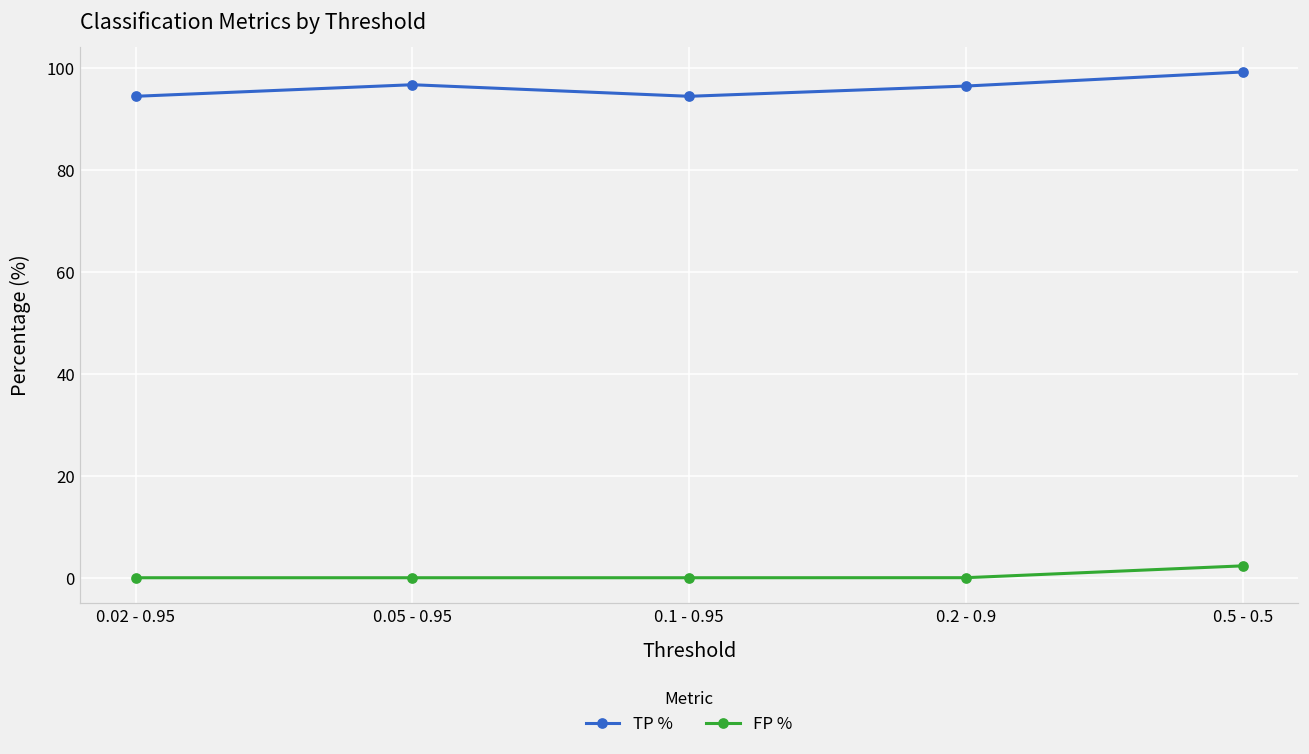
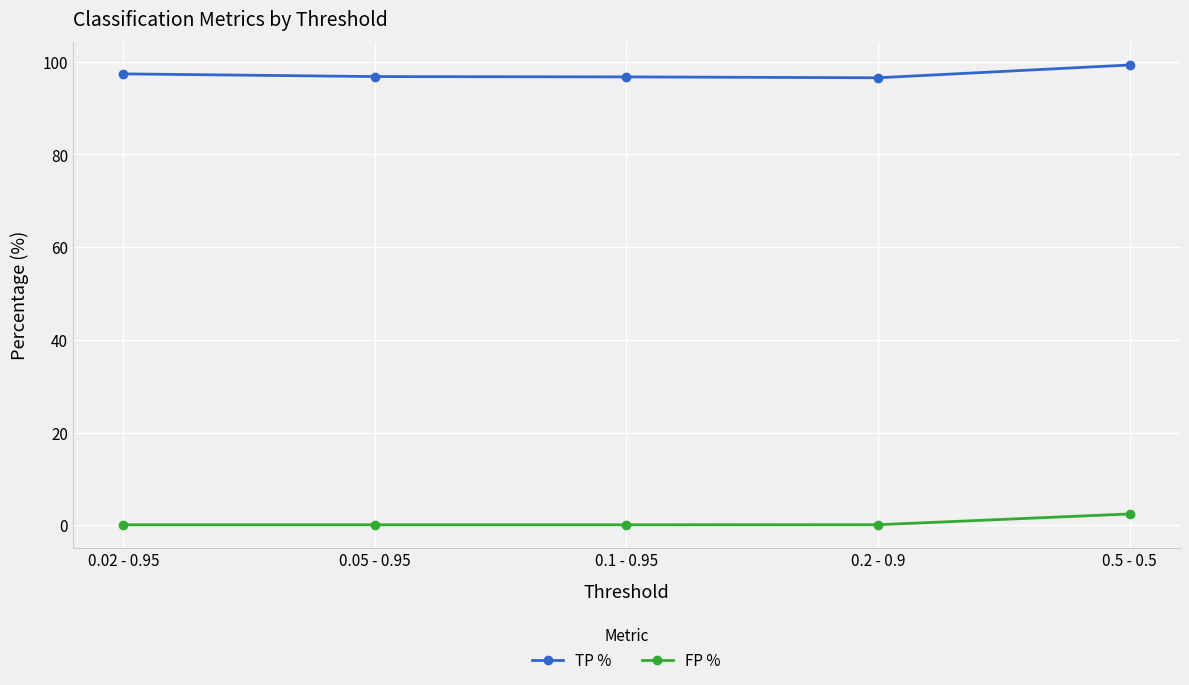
TP %, 0.02 - 0.95: 95 -> 97
TP %, 0.1 - 0.95: 95 -> 97
